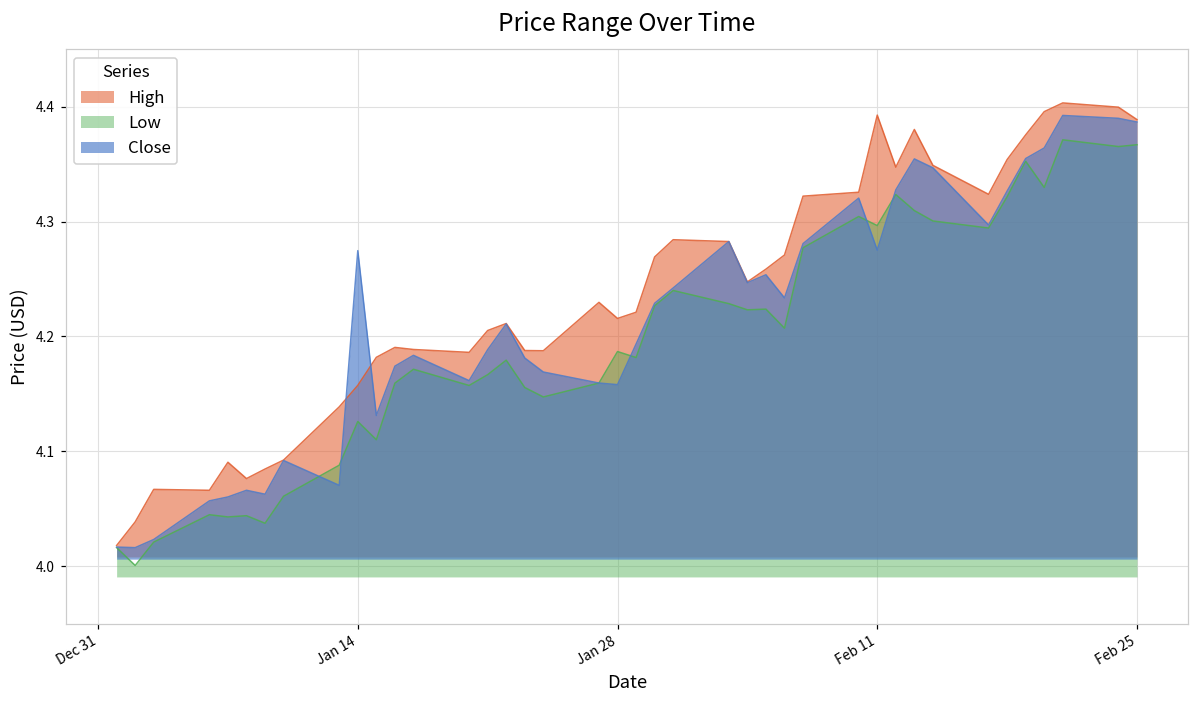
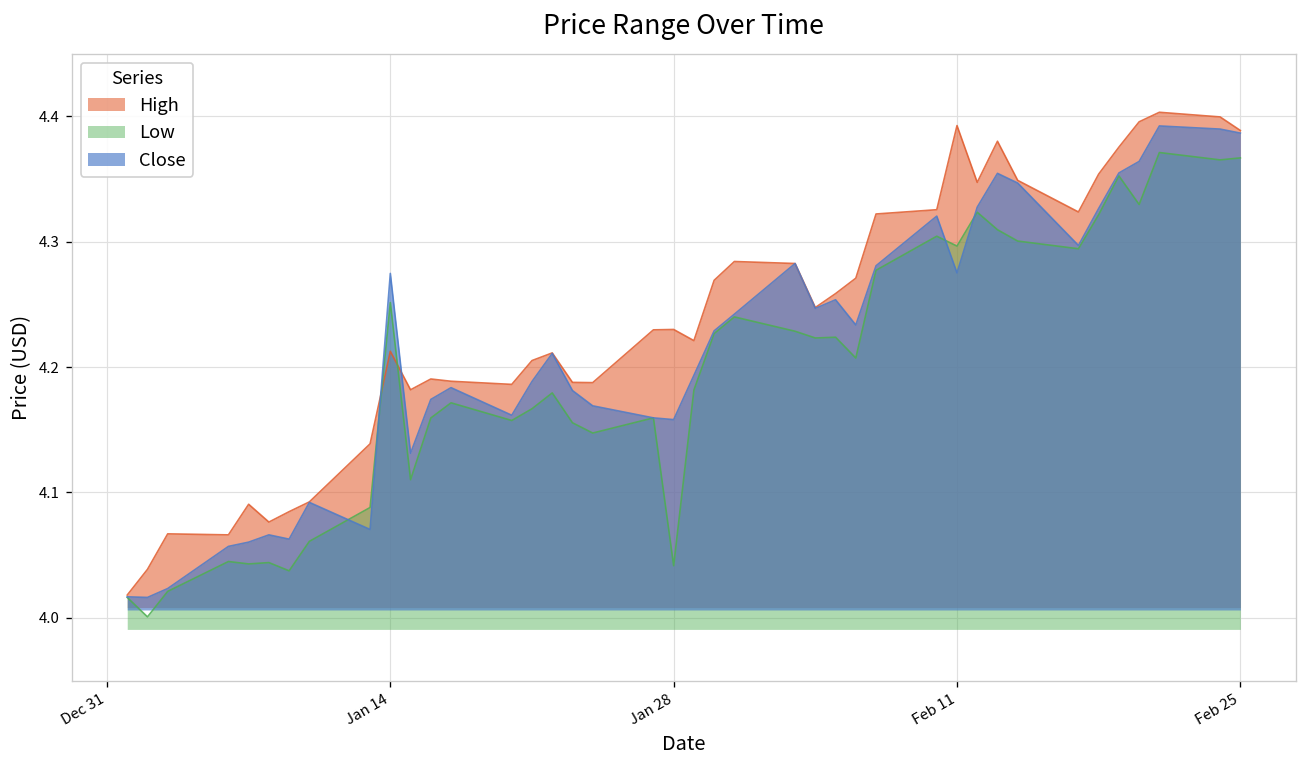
High, Jan 14: 4.158 -> 4.213
Low, Jan 14: 4.126 -> 4.251
High, Jan 28: 4.216 -> 4.230
Low, Jan 28: 4.187 -> 4.042
